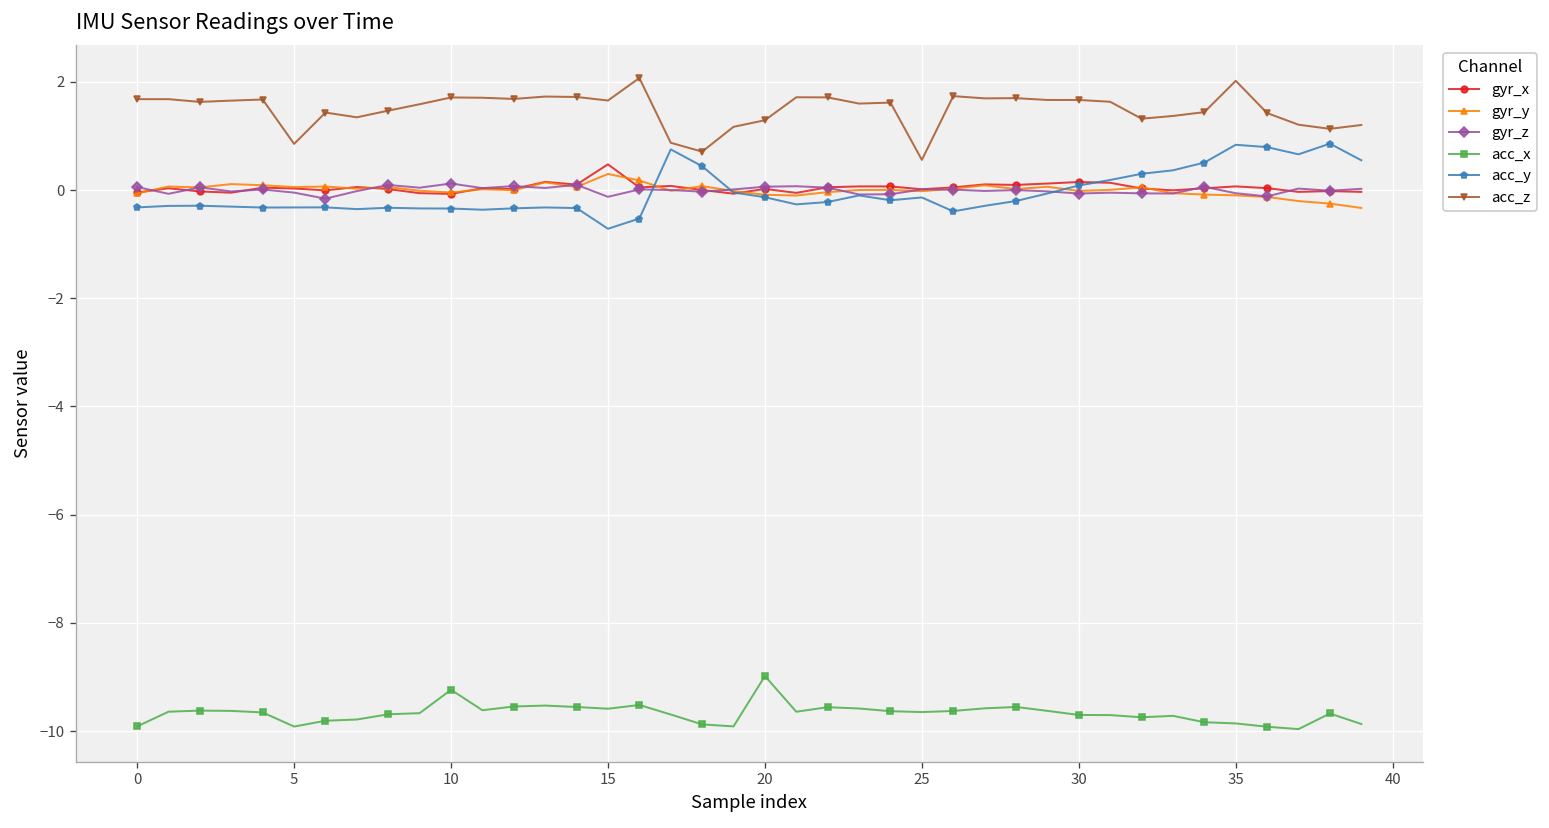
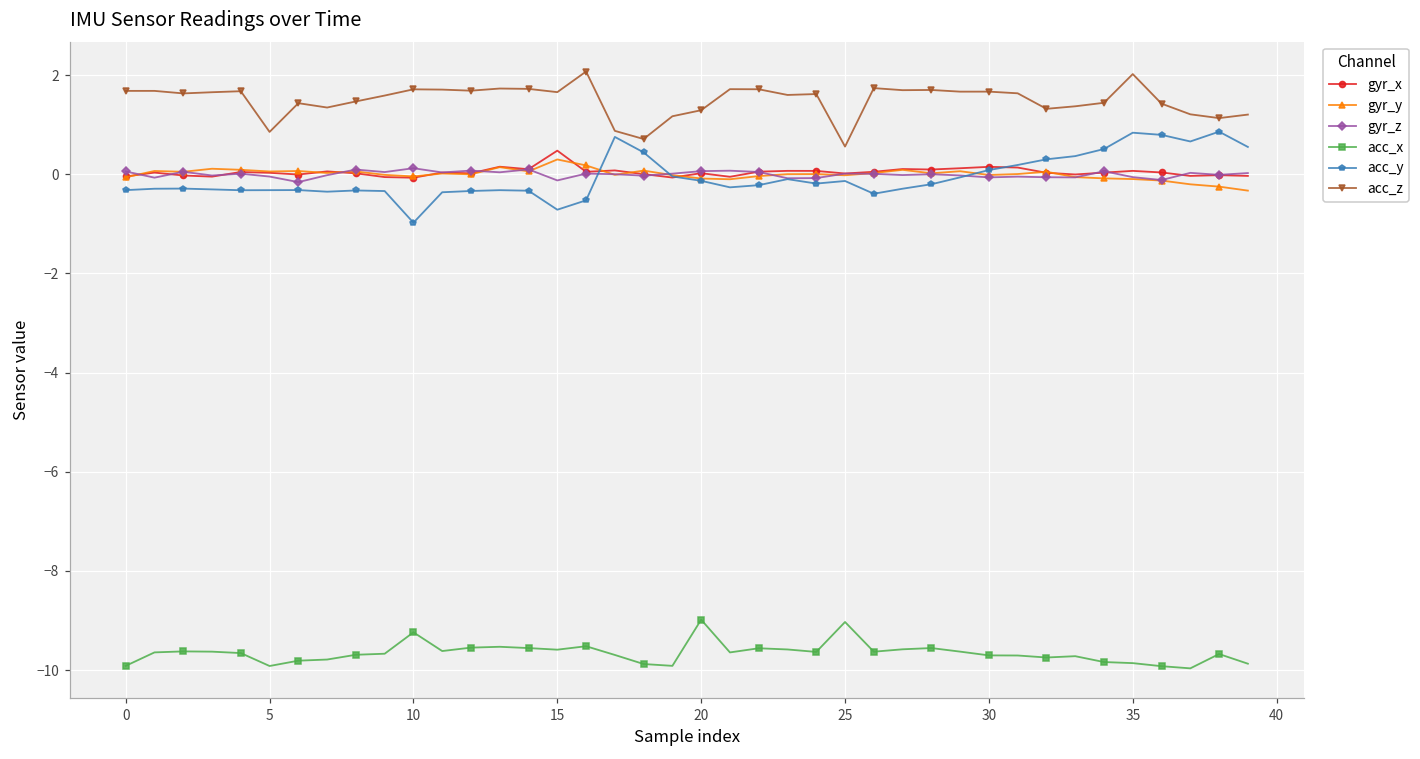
acc_y, 10: -0.3 -> -1.0
acc_x, 25: -9.7 -> -9.0
